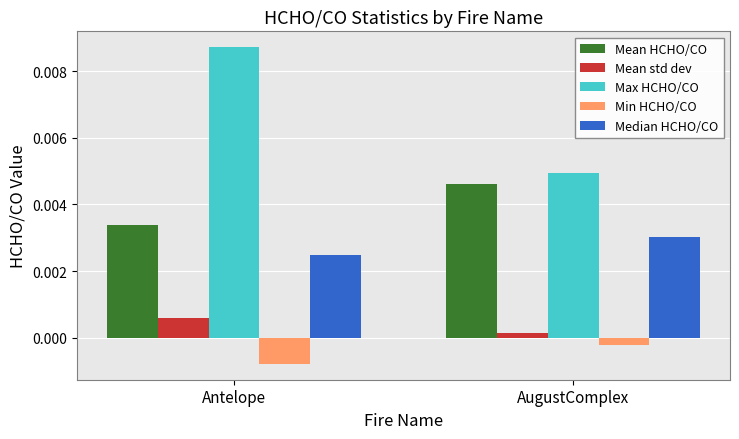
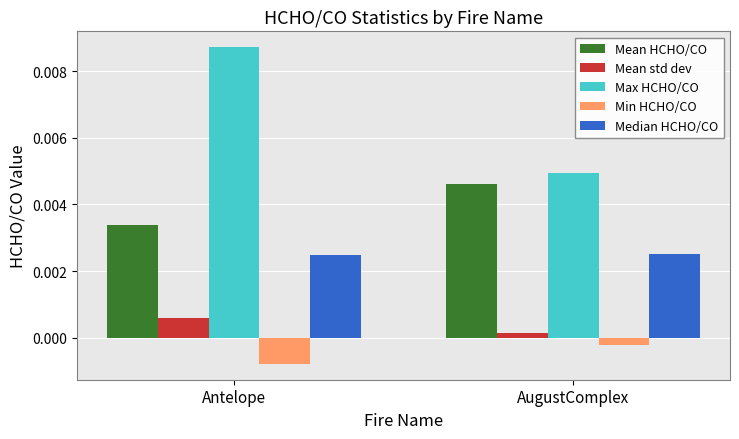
Median HCHO/CO, AugustComplex: 0.0030 -> 0.0025
